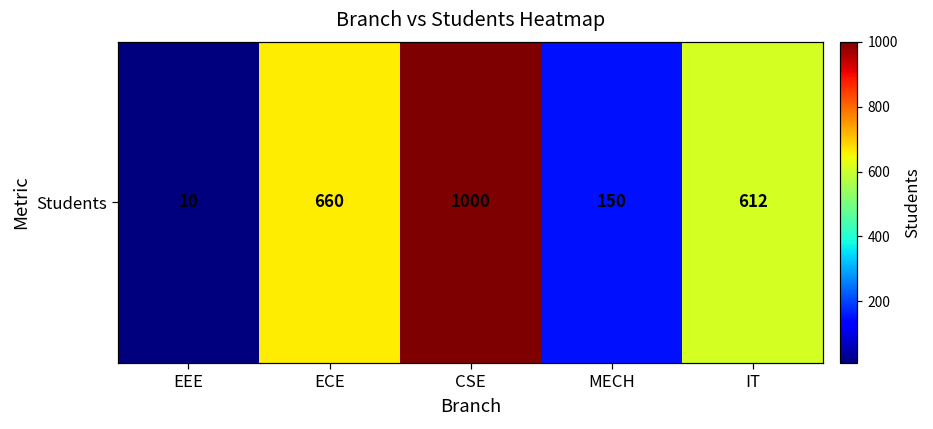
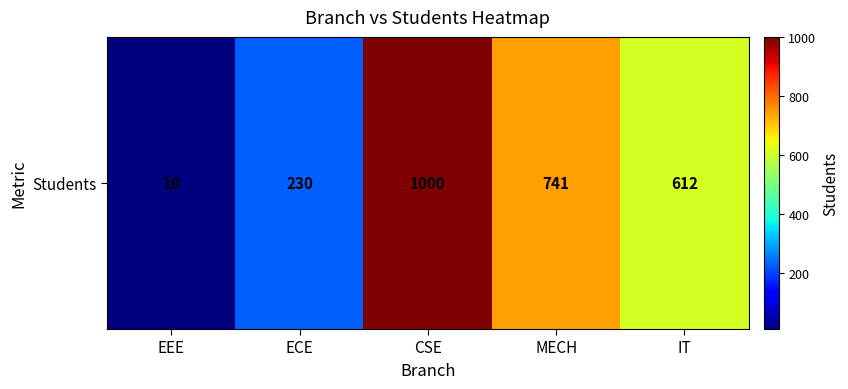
Students, ECE: 660 -> 230
Students, MECH: 150 -> 741
